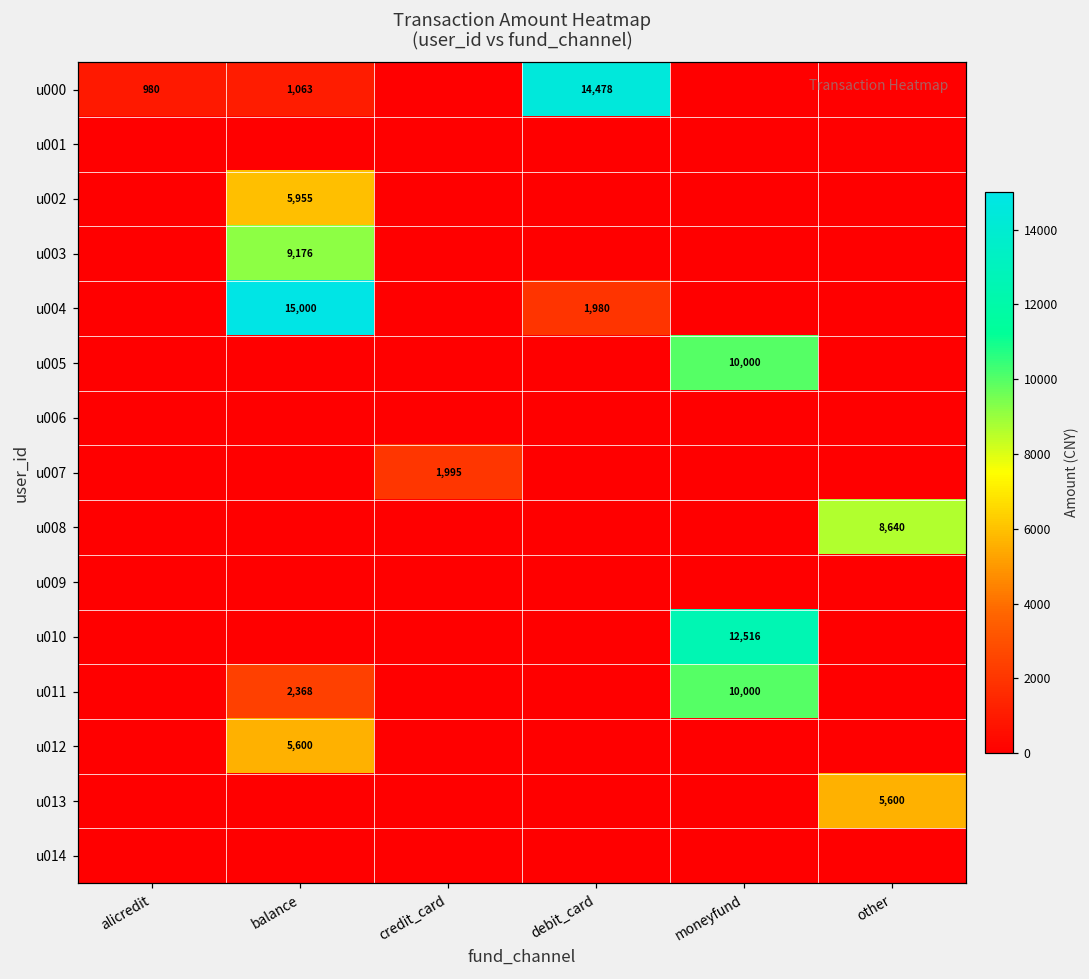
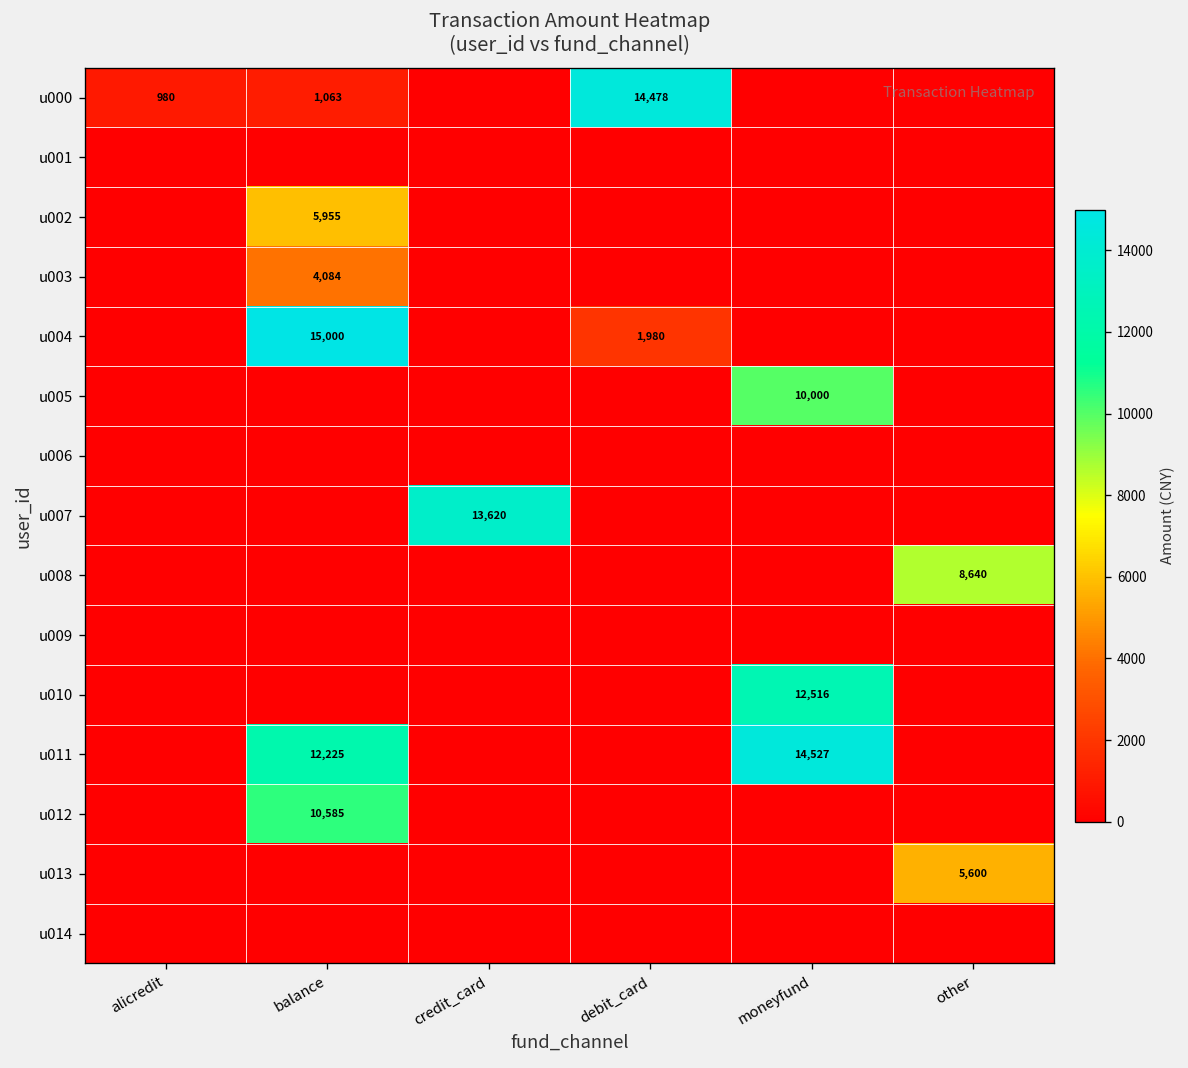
u003, balance: 9,176 -> 4,084
u007, credit_card: 1,995 -> 13,620
u011, balance: 2,368 -> 12,225
u011, moneyfund: 10,000 -> 14,527
u012, balance: 5,600 -> 10,585
